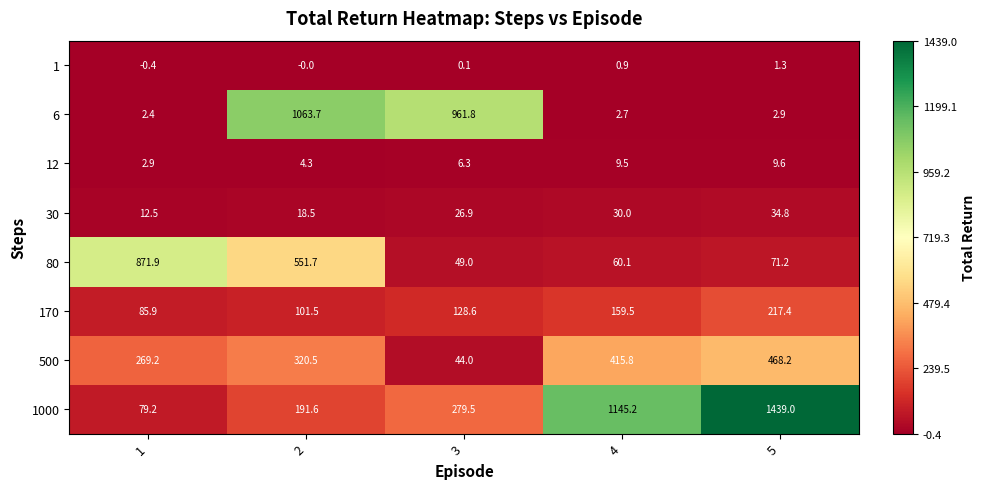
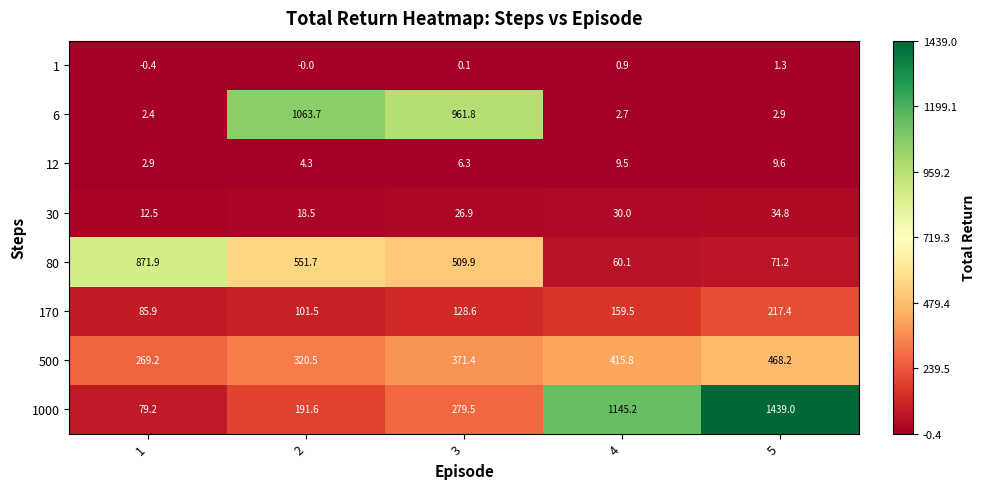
80, 3: 49.0 -> 509.9
500, 3: 44.0 -> 371.4
